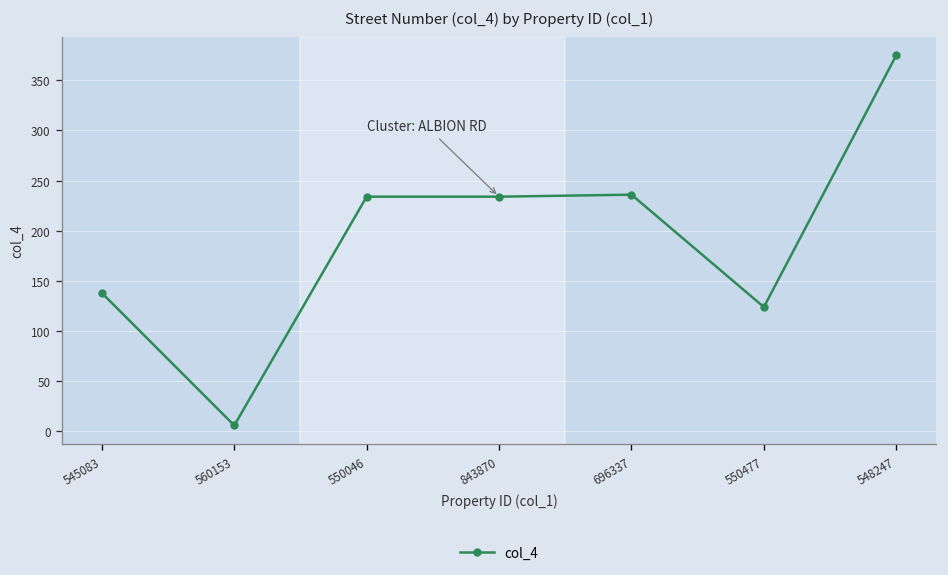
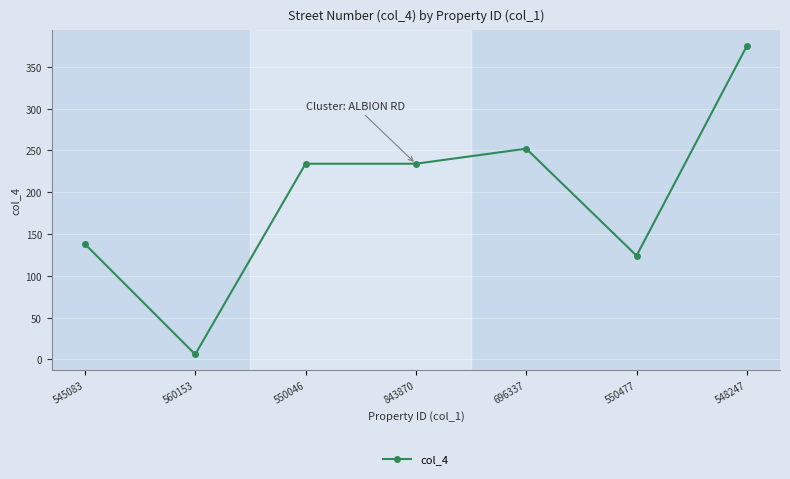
696337: 240 -> 250
